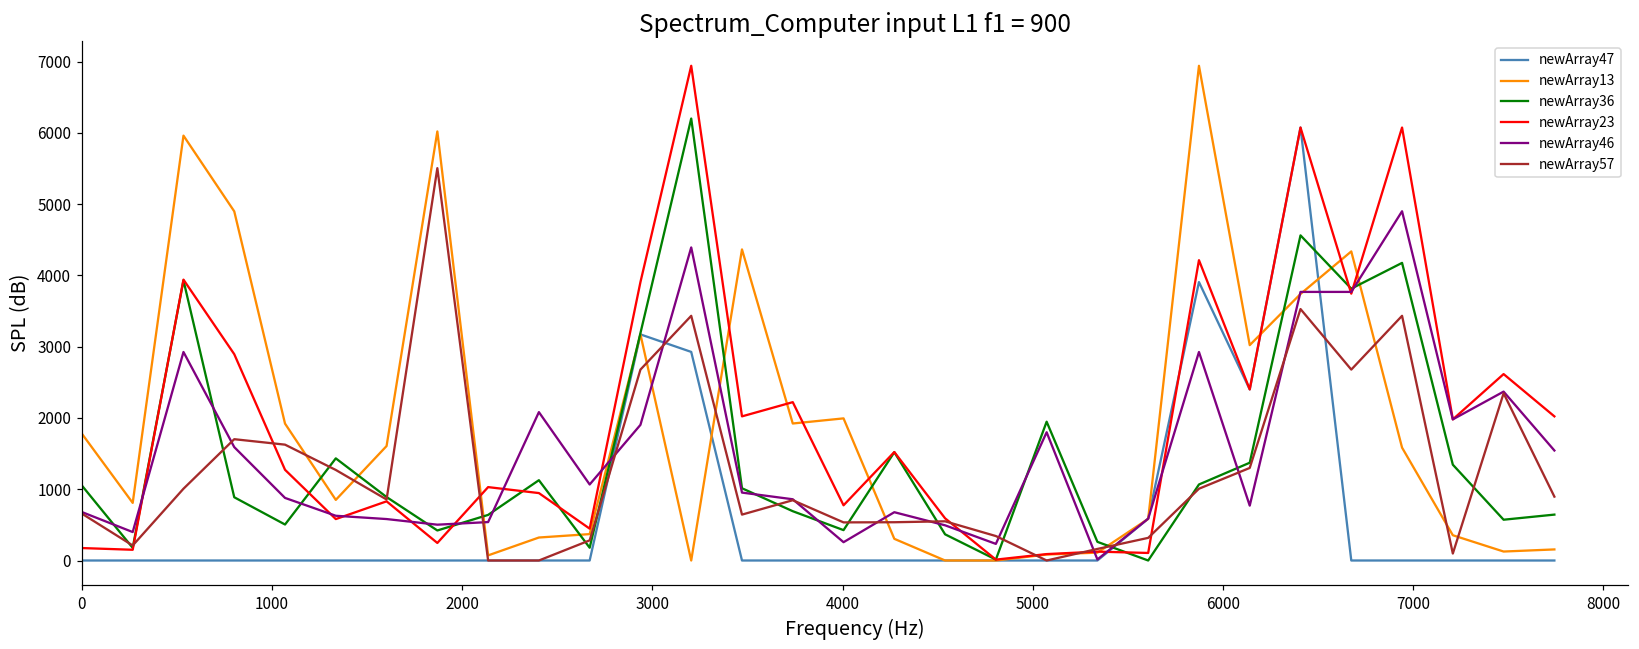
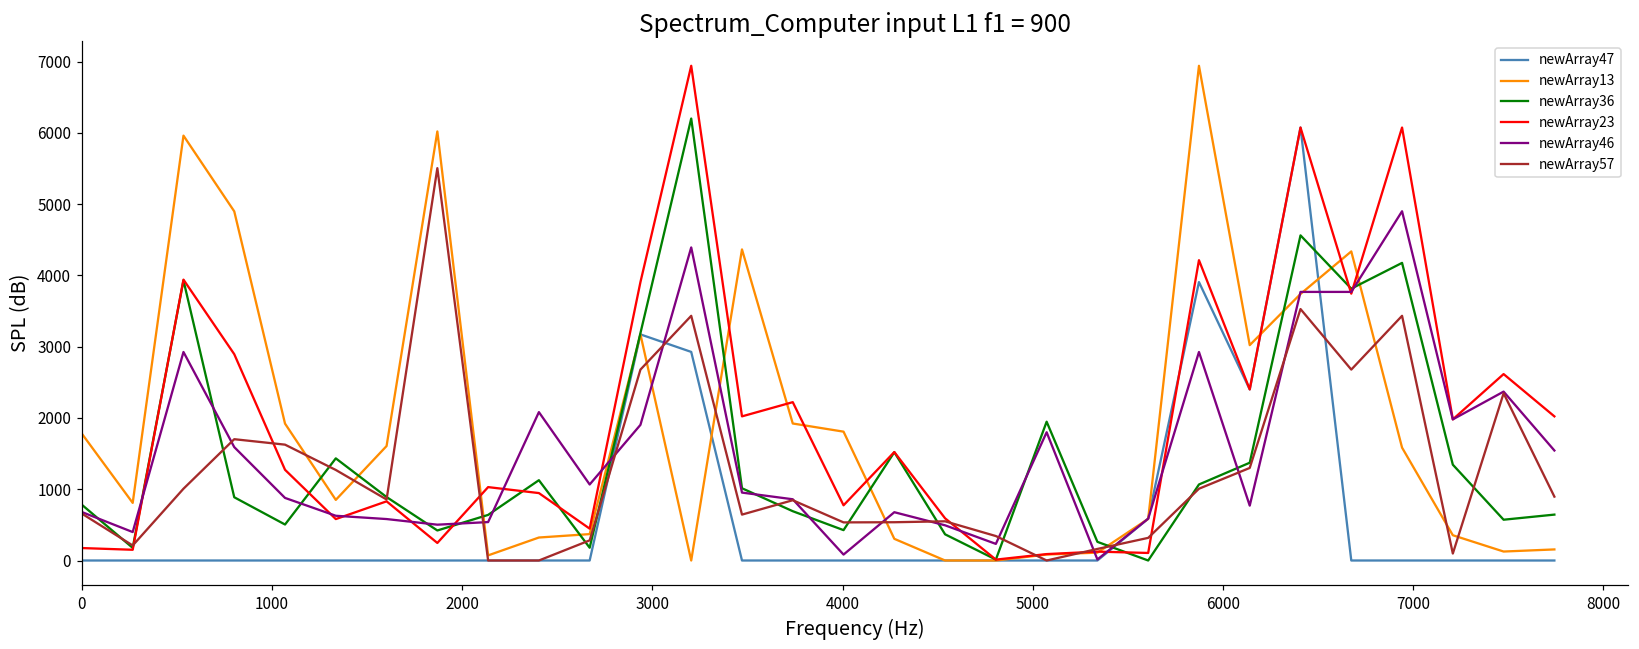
newArray36, 0: 1100 -> 800
newArray13, 4000: 2000 -> 1800
newArray46, 4000: 300 -> 100
